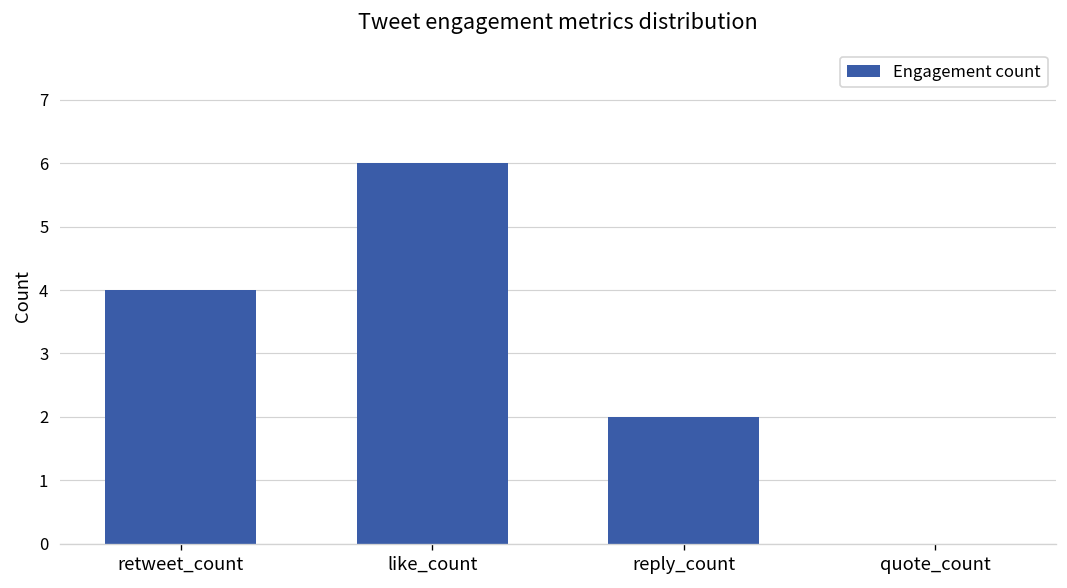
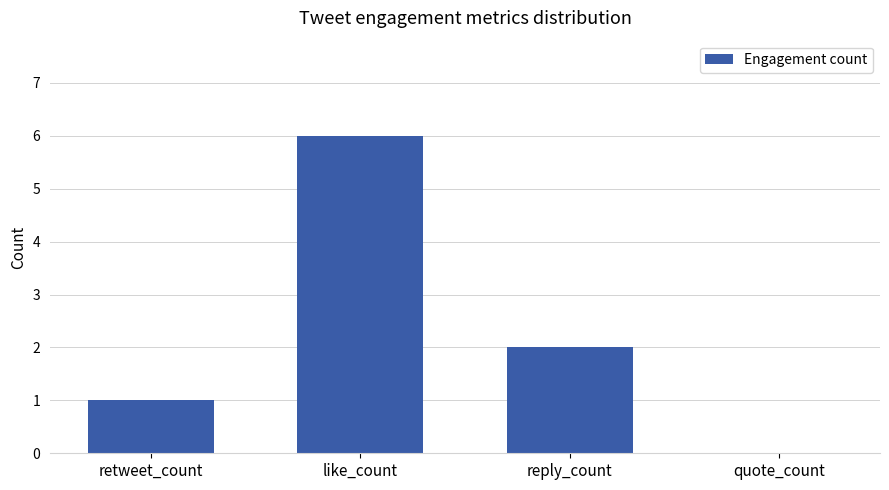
retweet_count: 4 -> 1
